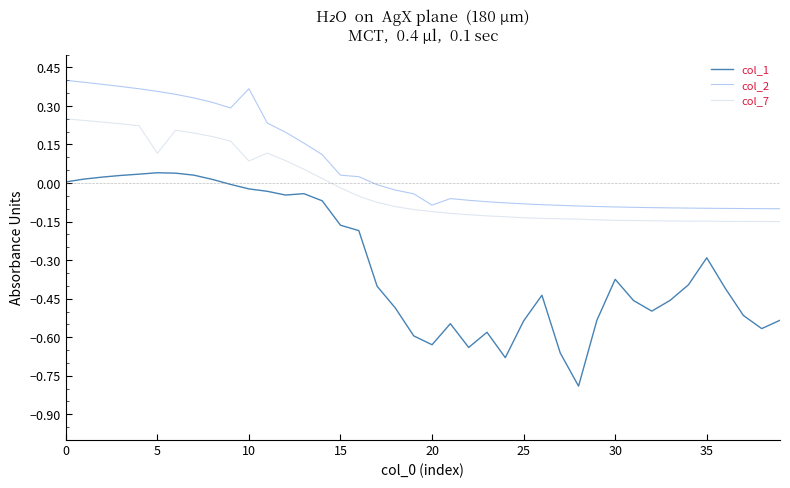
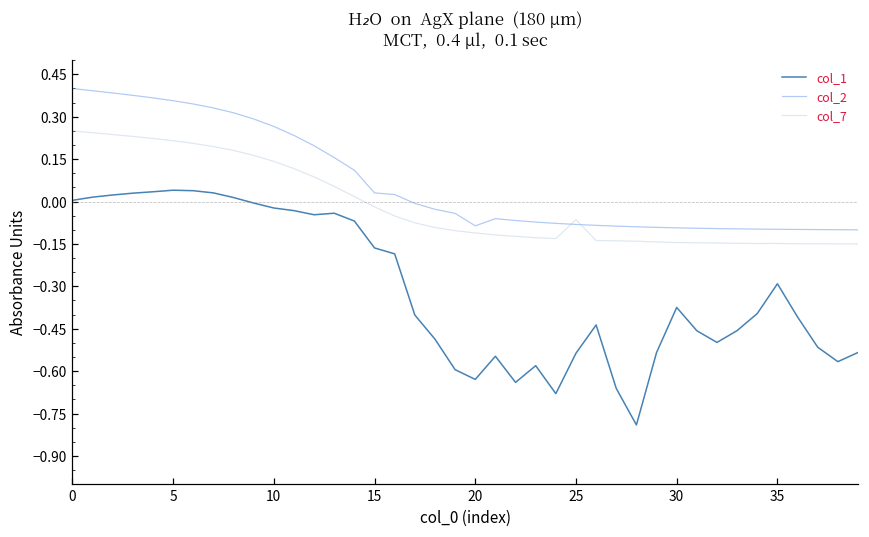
col_7, 5: 0.12 -> 0.22
col_2, 10: 0.37 -> 0.27
col_7, 10: 0.09 -> 0.14
col_7, 25: -0.14 -> -0.06
